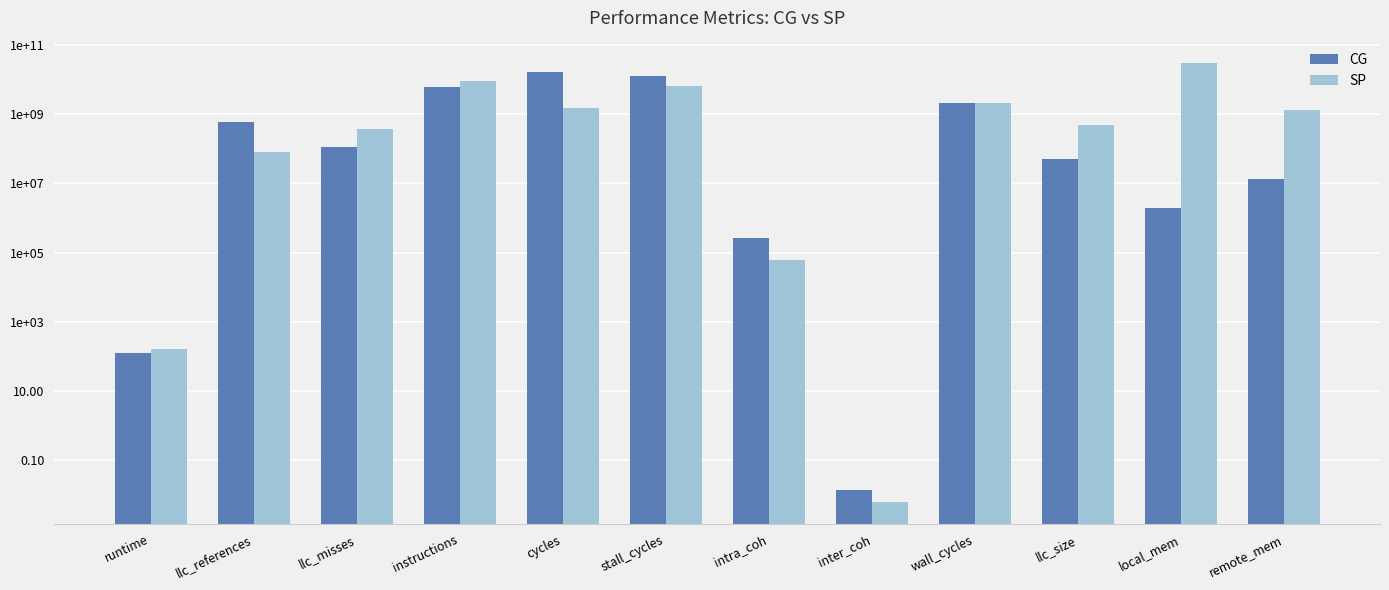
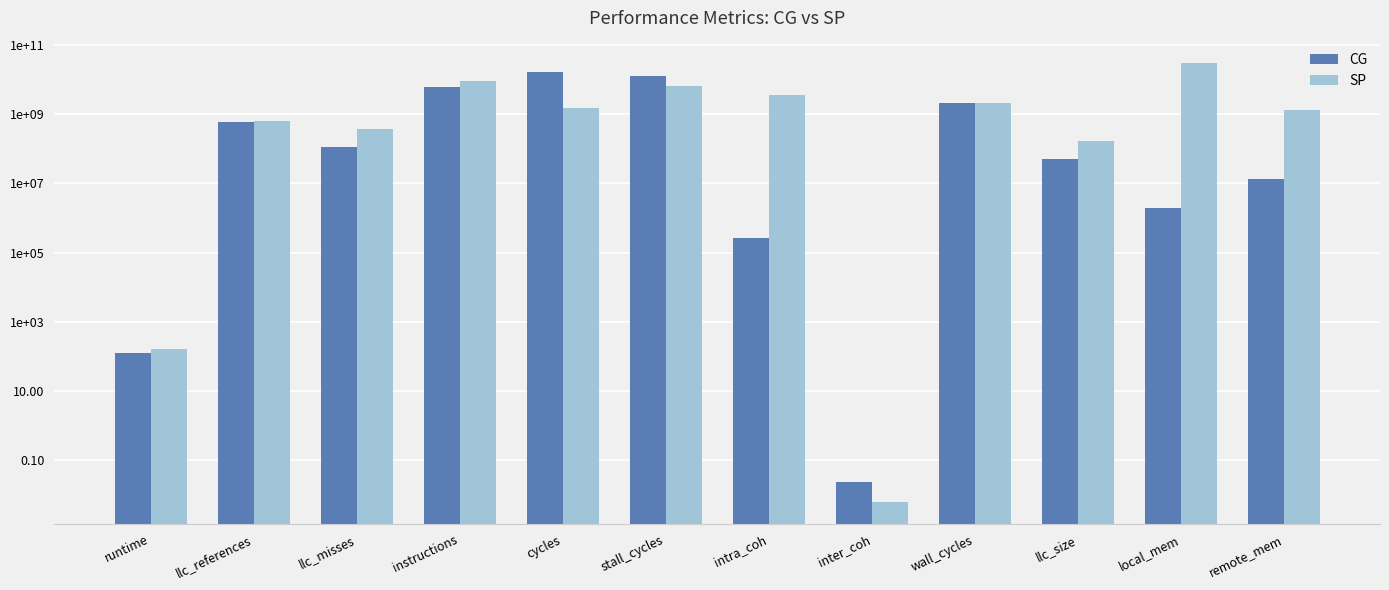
SP, llc_references: 80000000 -> 600000000
SP, intra_coh: 60000 -> 4000000000
CG, inter_coh: 0.014 -> 0.02
SP, llc_size: 500000000 -> 200000000
